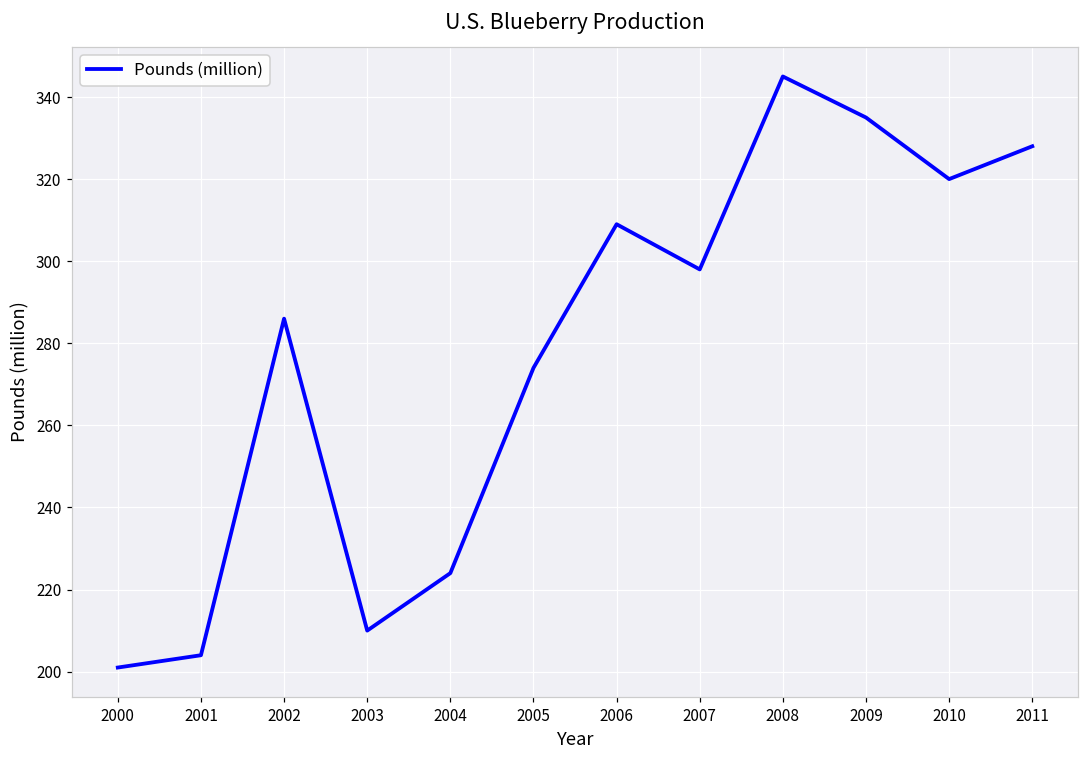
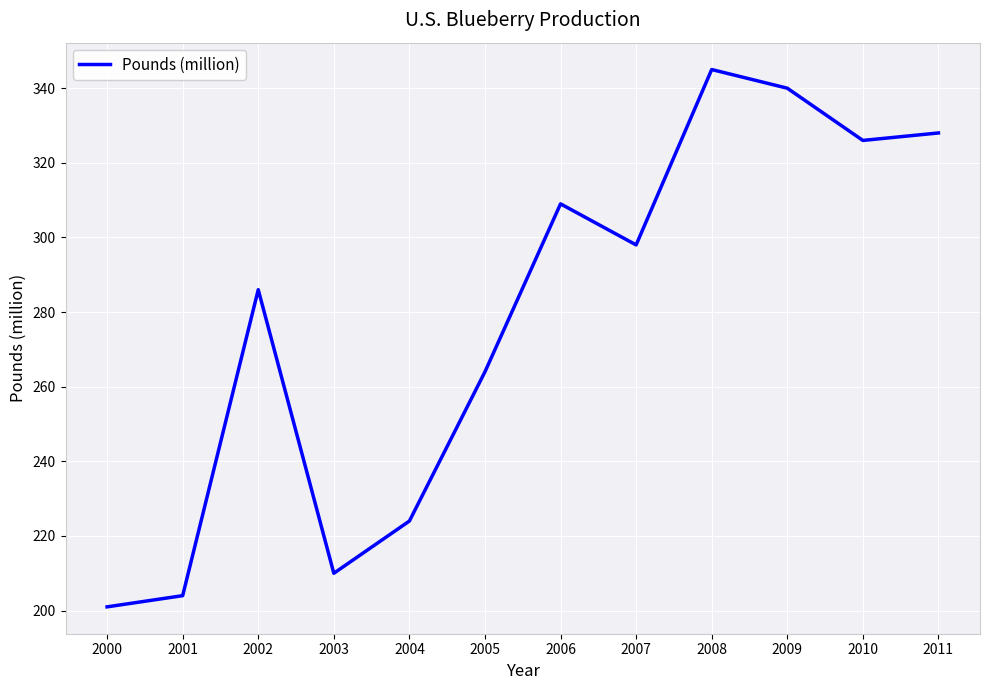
2005: 274 -> 264
2009: 335 -> 340
2010: 320 -> 326
